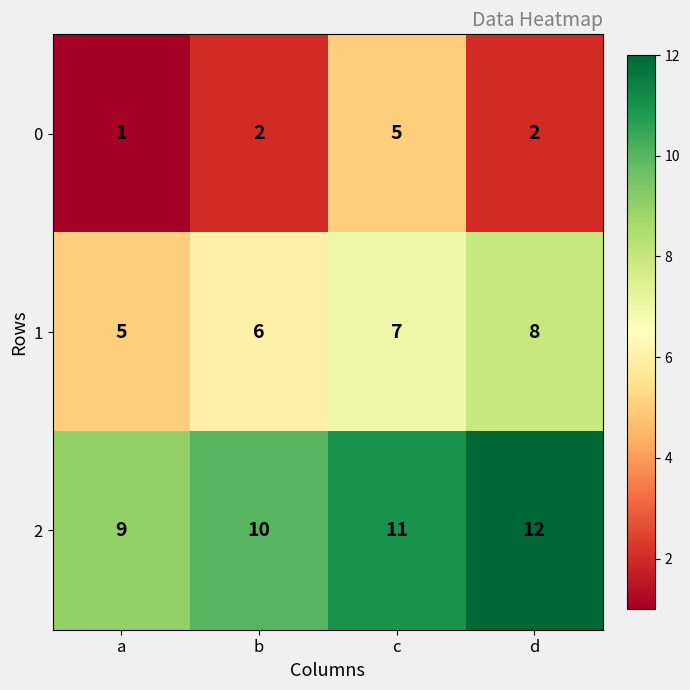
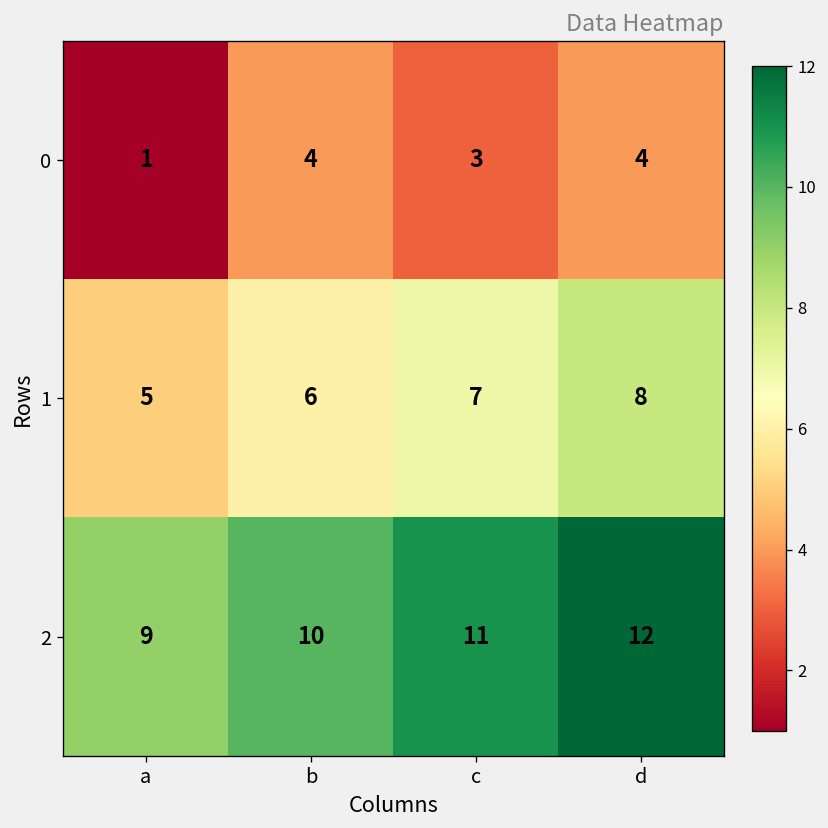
0, b: 2 -> 4
0, c: 5 -> 3
0, d: 2 -> 4
